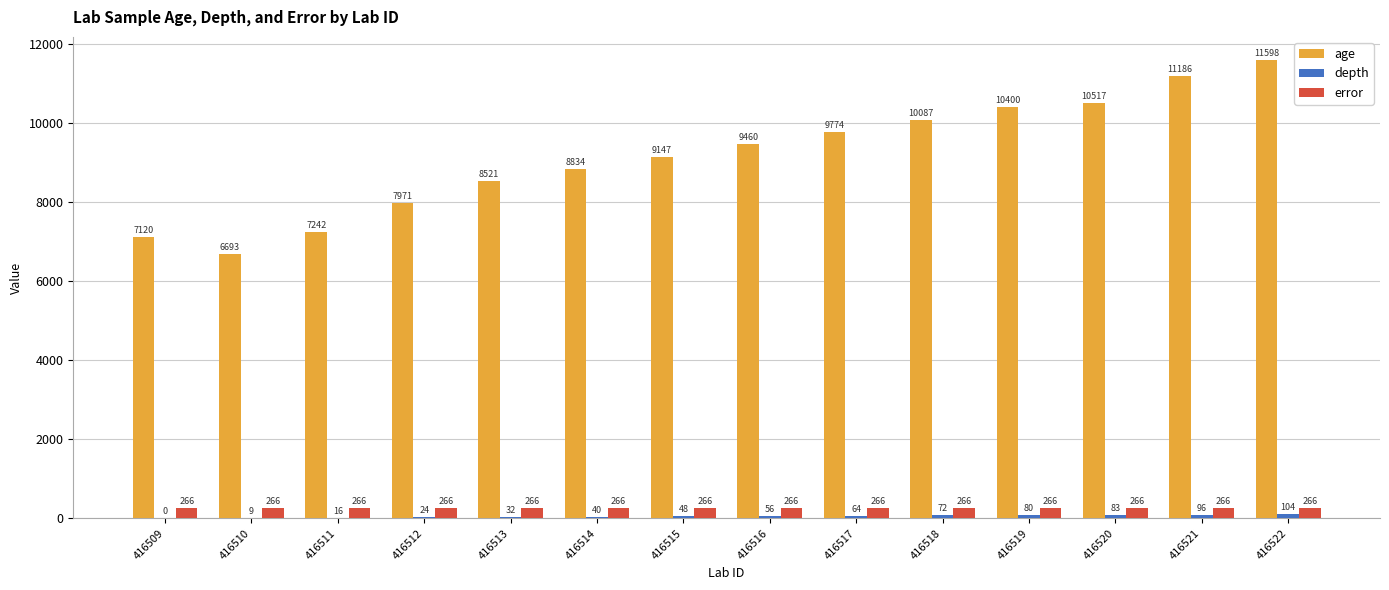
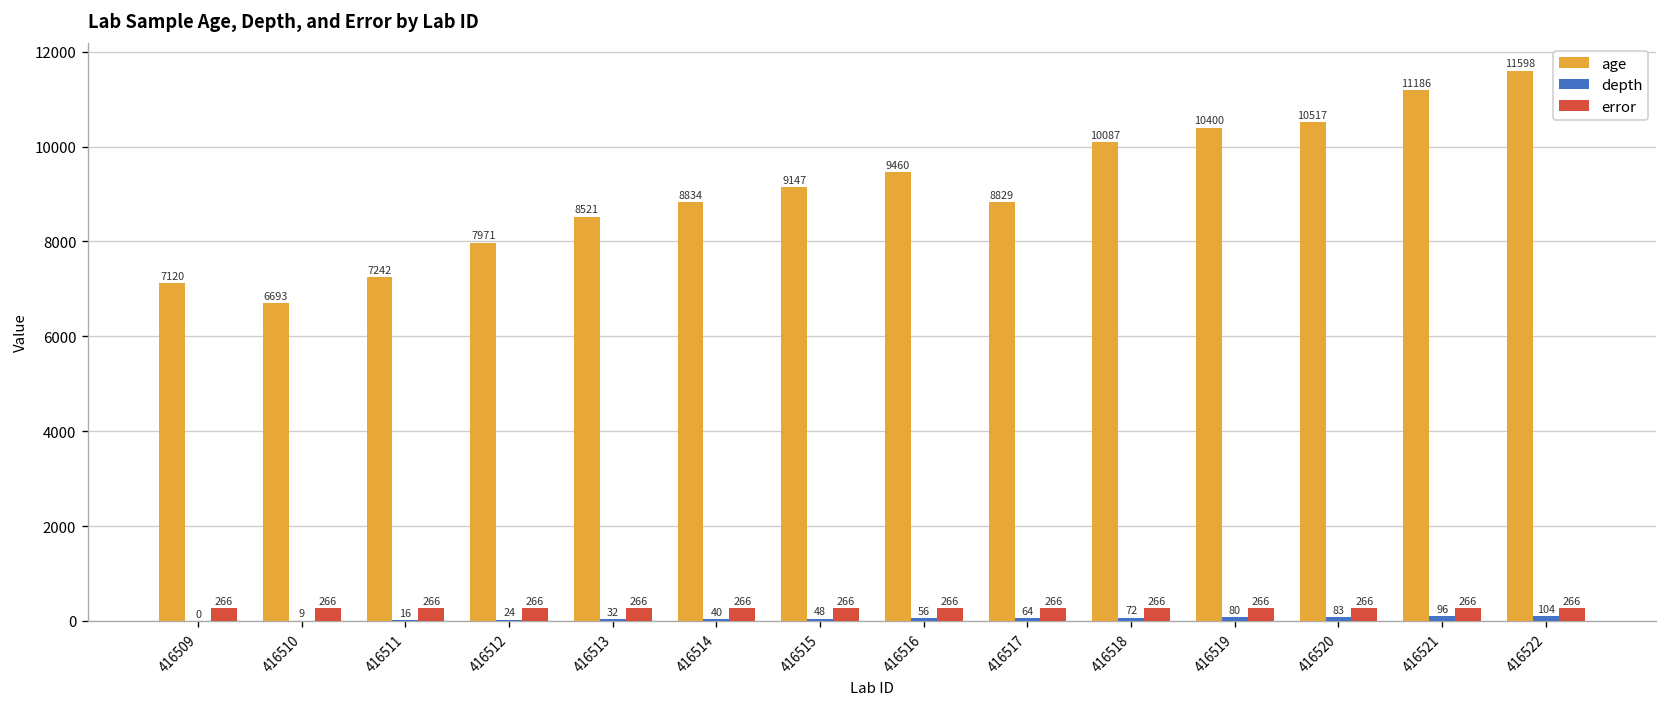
age, 416517: 9774 -> 8829
